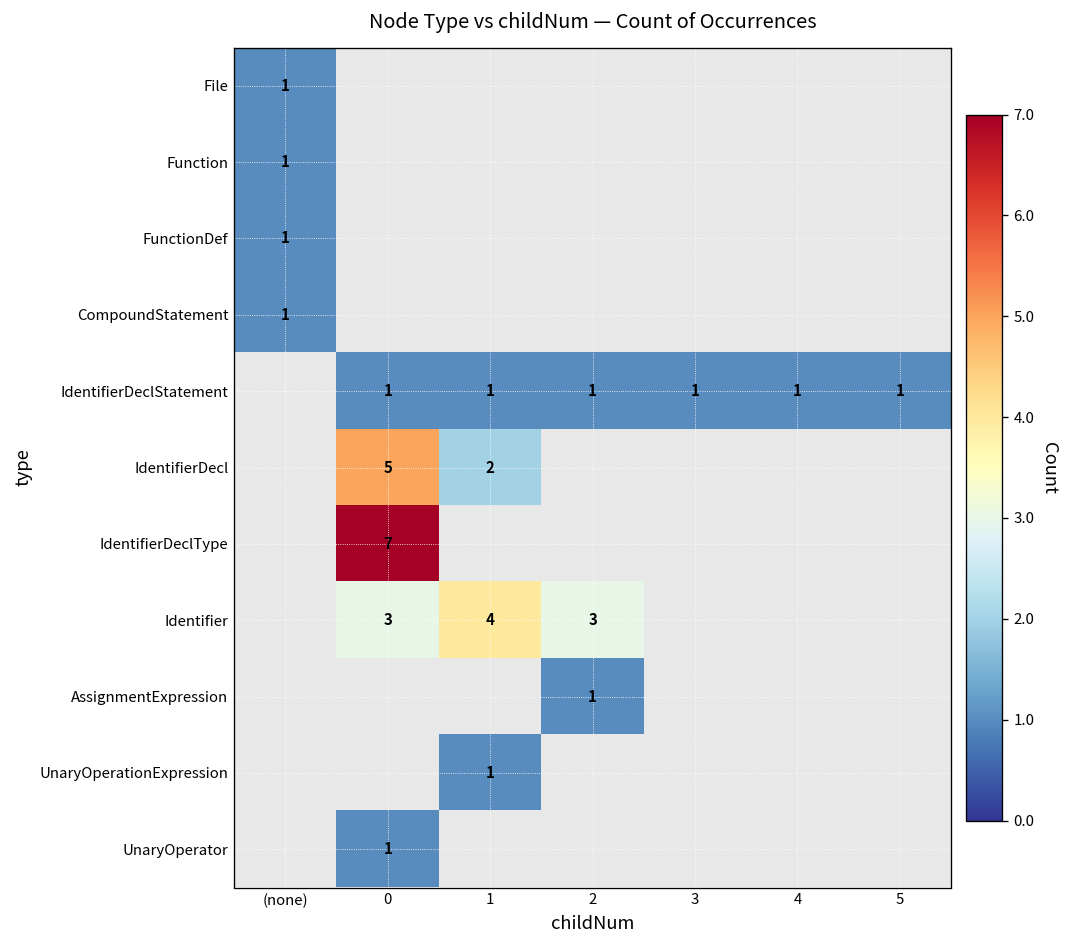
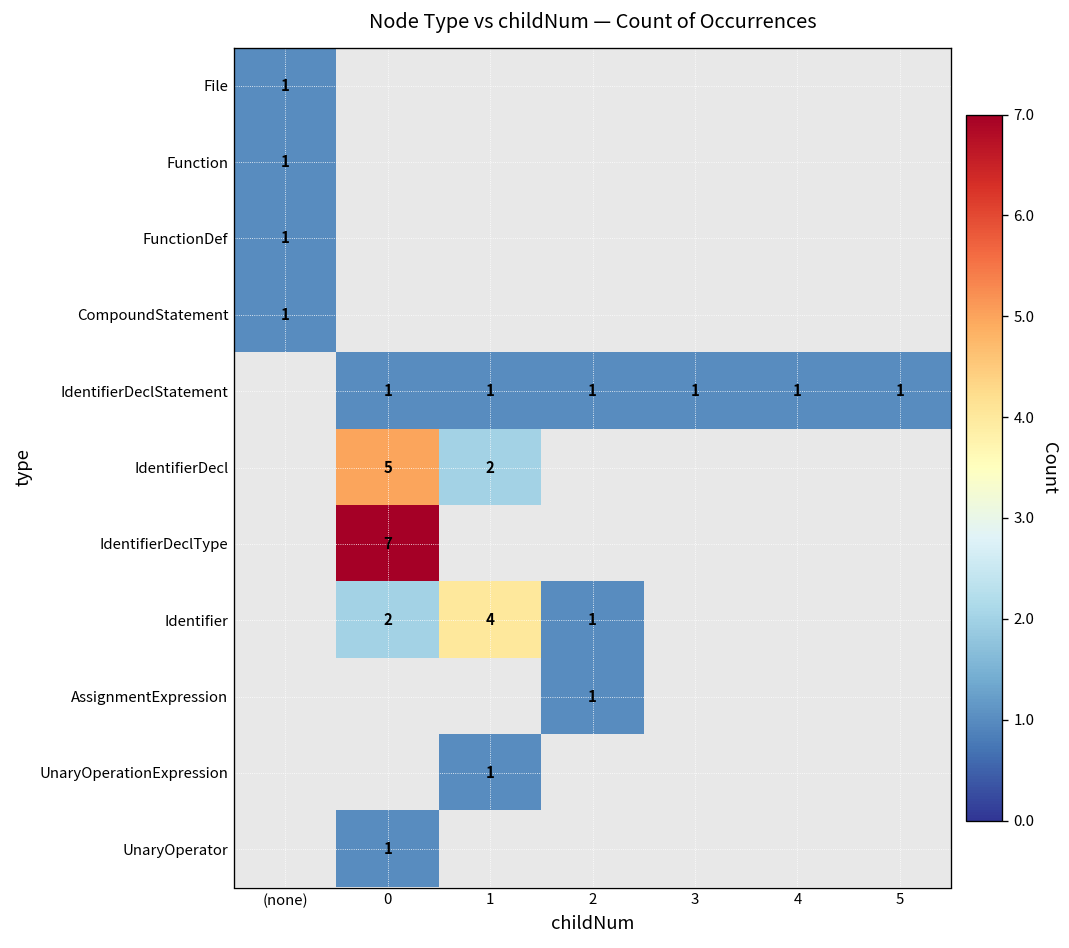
Identifier, 0: 3 -> 2
Identifier, 2: 3 -> 1
